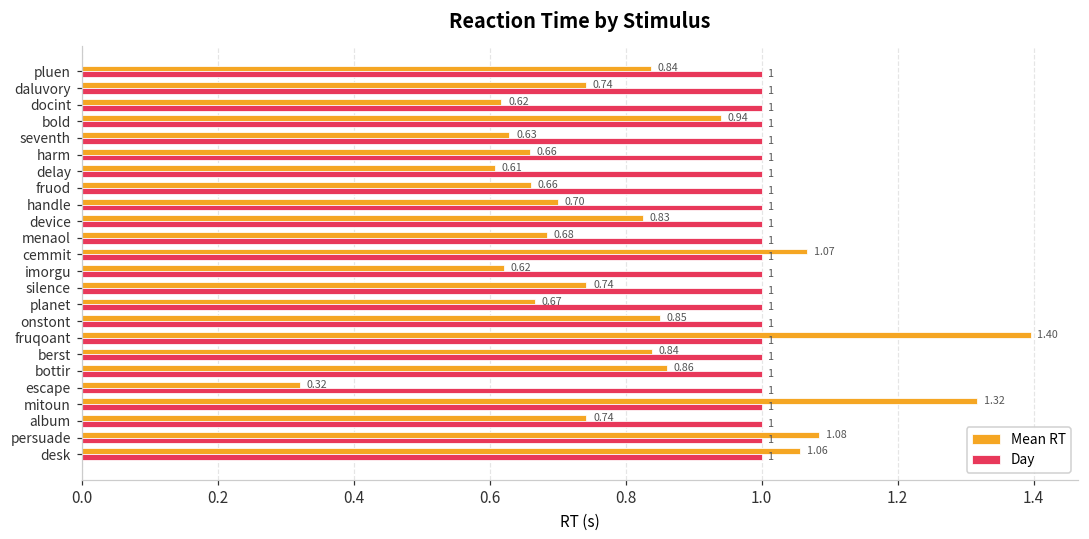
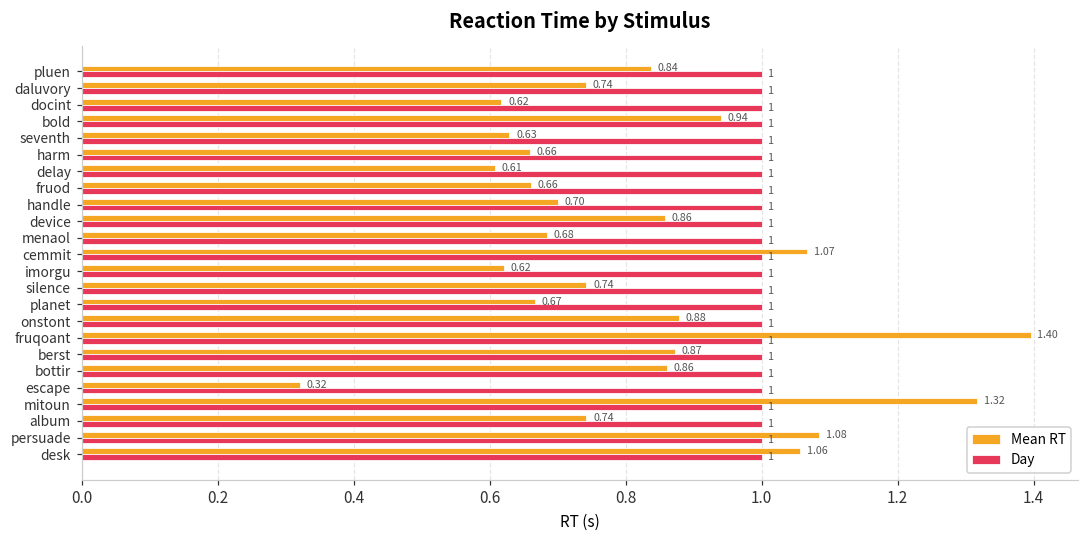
Mean RT, device: 0.83 -> 0.86
Mean RT, onstont: 0.85 -> 0.88
Mean RT, berst: 0.84 -> 0.87
